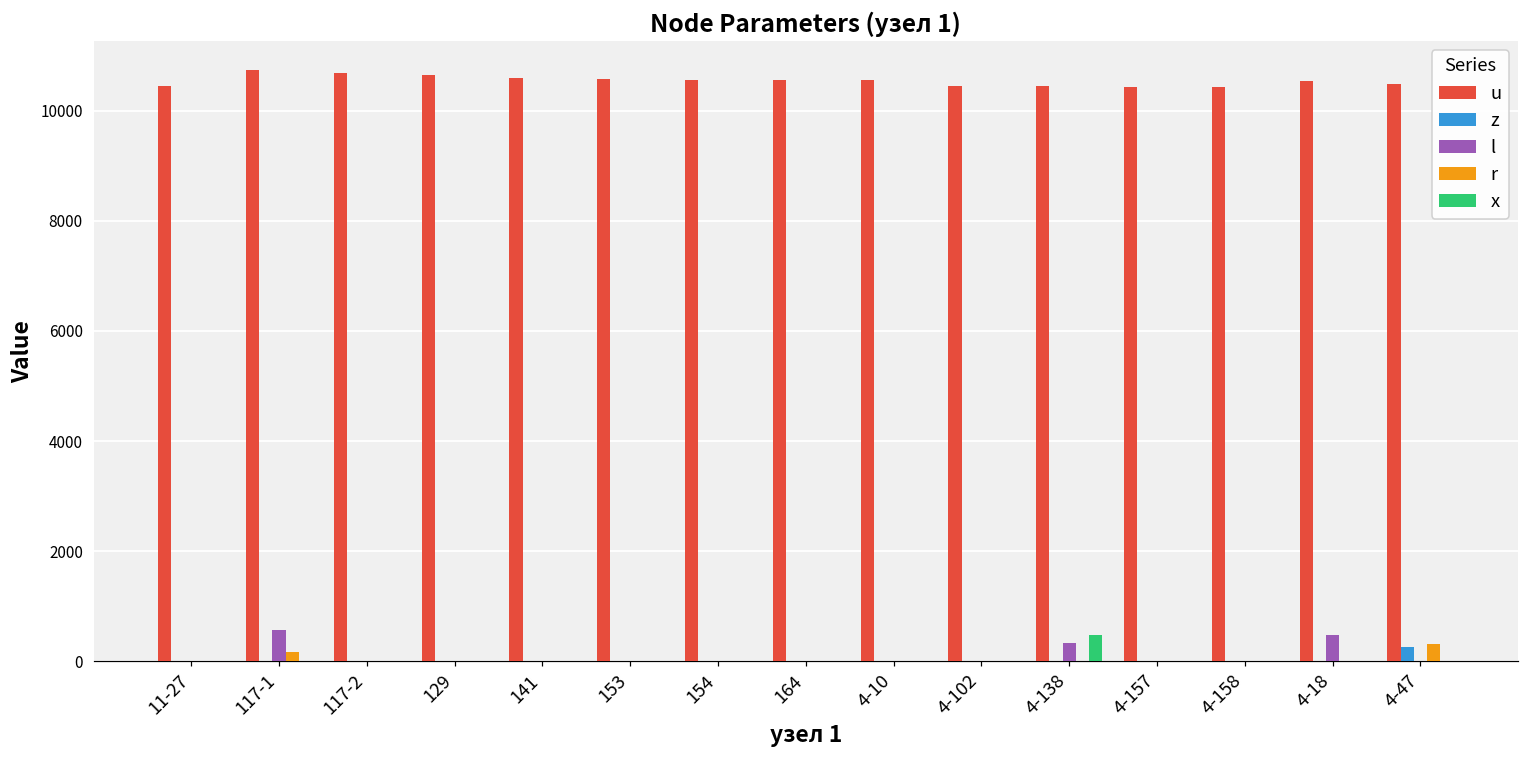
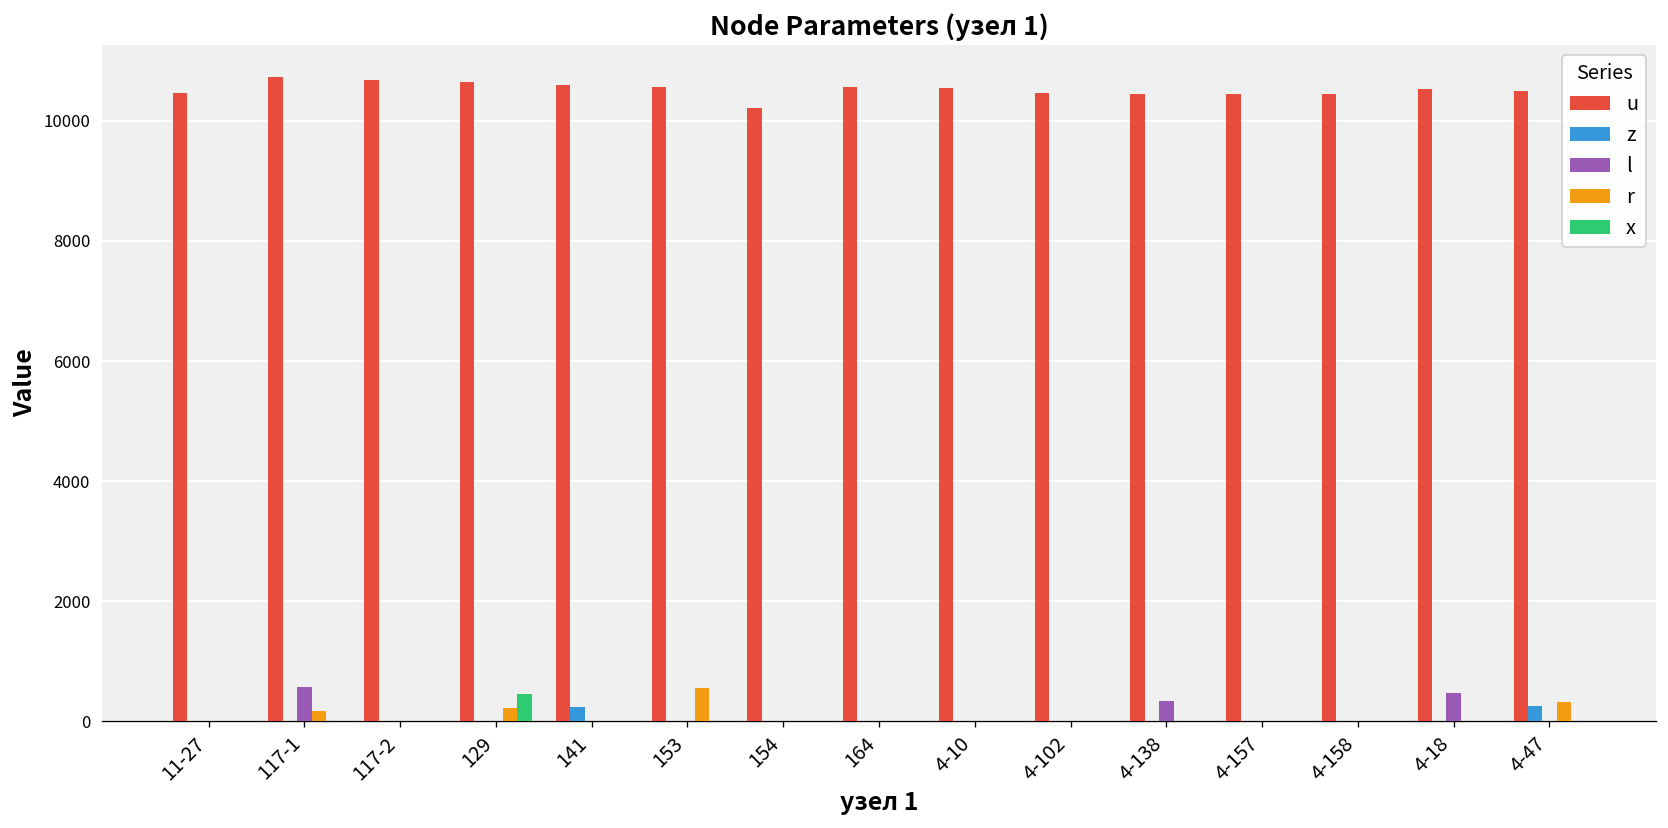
r, 129: 0 -> 200
x, 129: 0 -> 500
z, 141: 0 -> 200
r, 153: 0 -> 600
u, 154: 10600 -> 10200
x, 4-138: 500 -> 0
